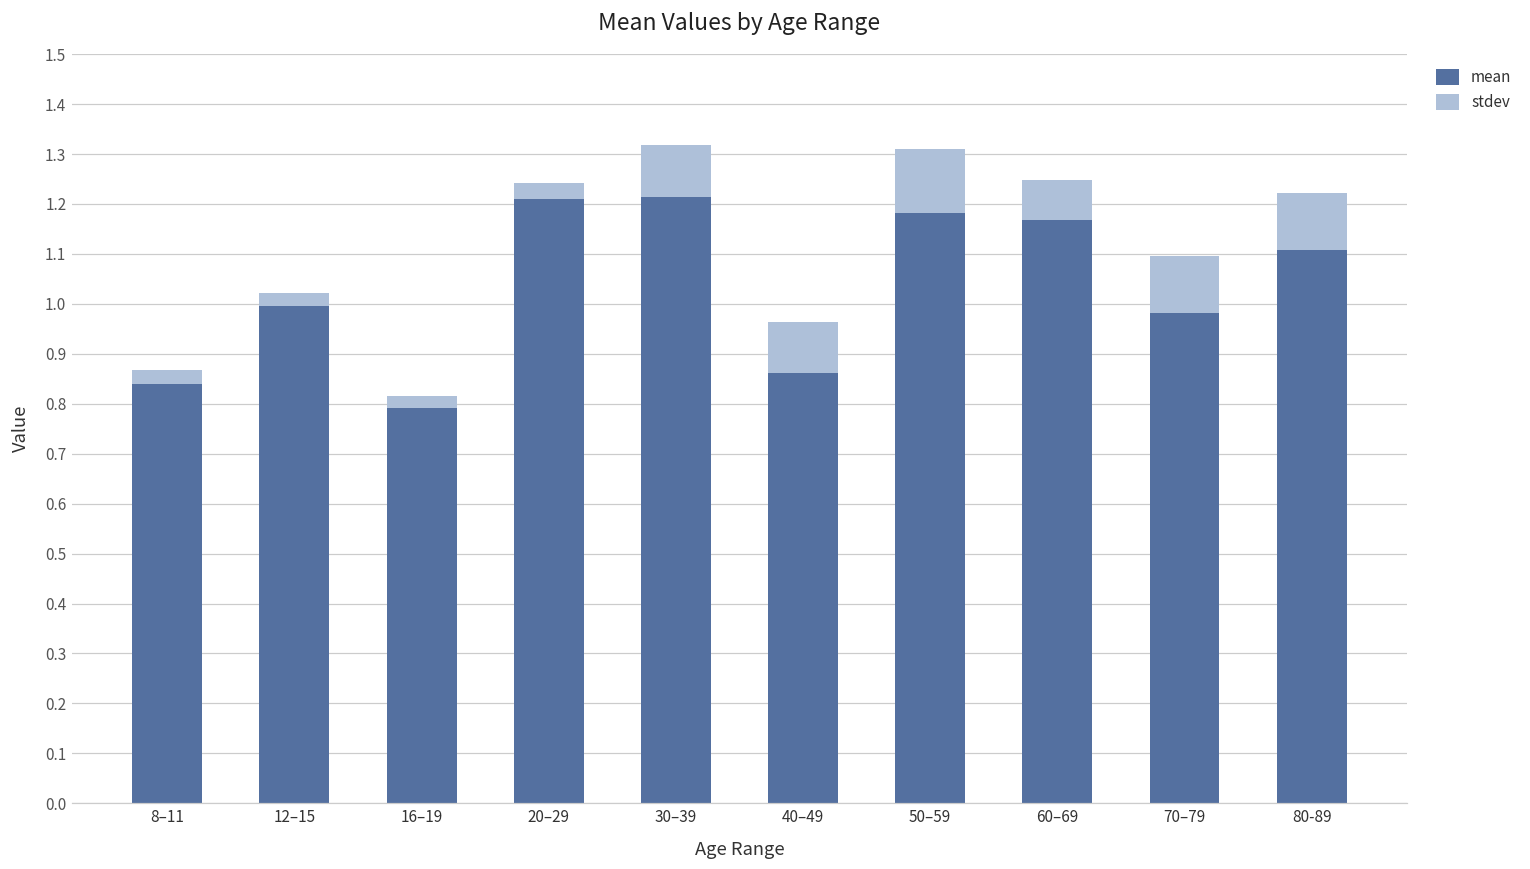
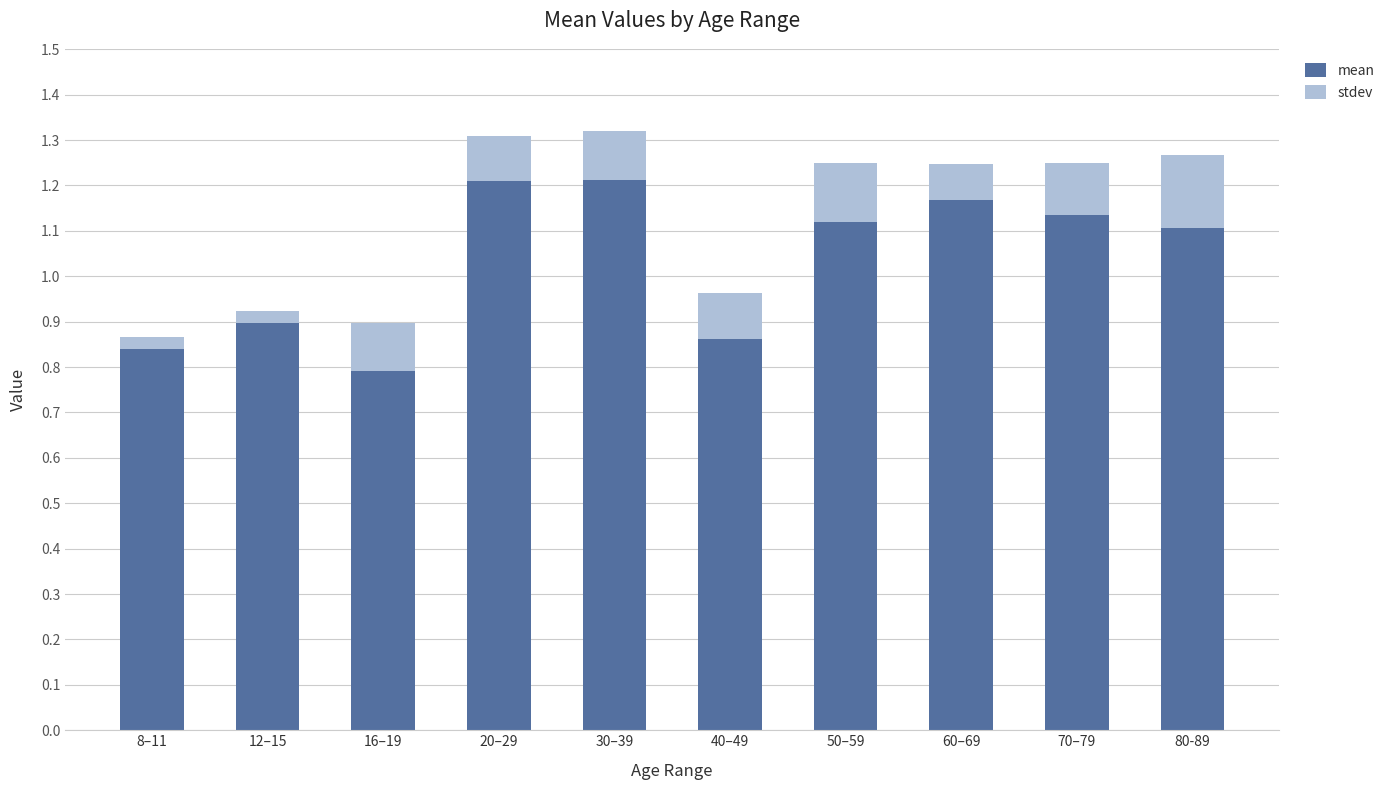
mean, 12–15: 1.00 -> 0.90
stdev, 16–19: 0.02 -> 0.11
stdev, 20–29: 0.03 -> 0.10
mean, 50–59: 1.18 -> 1.12
mean, 70–79: 0.98 -> 1.14
stdev, 80-89: 0.11 -> 0.16
